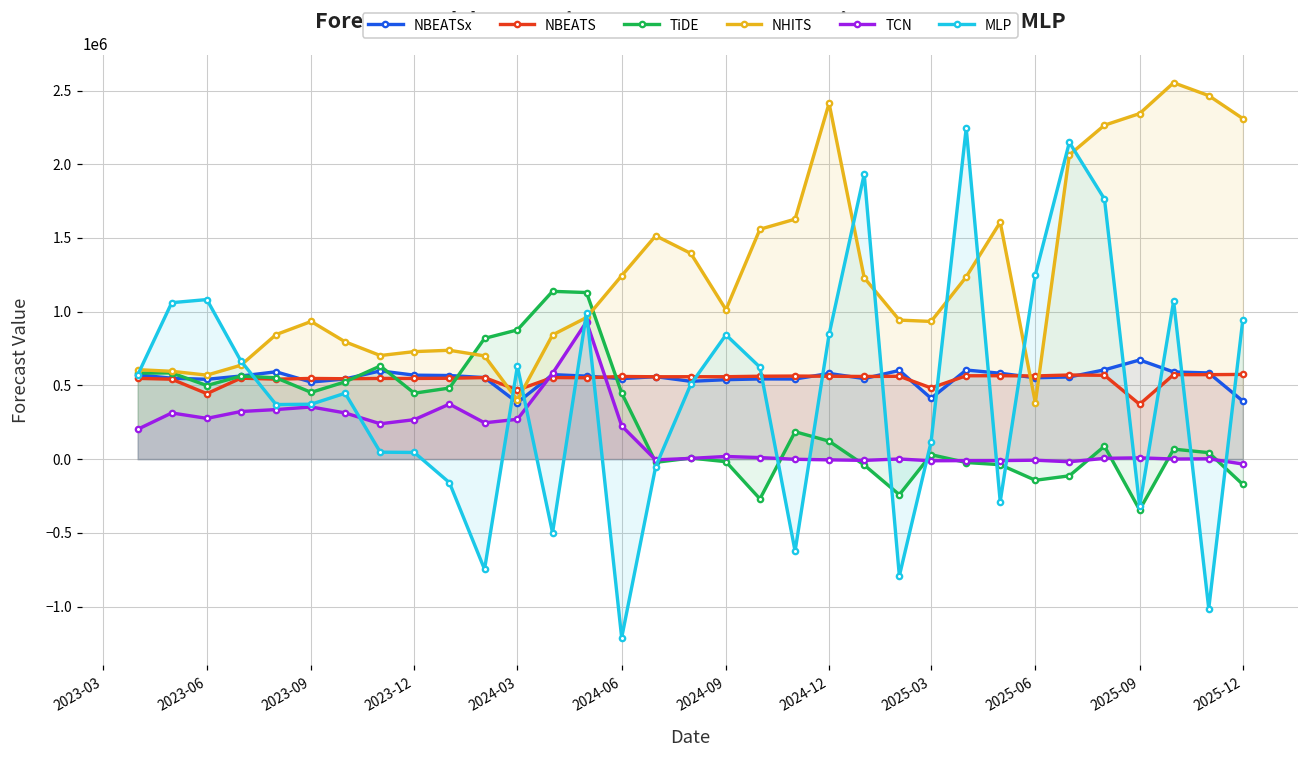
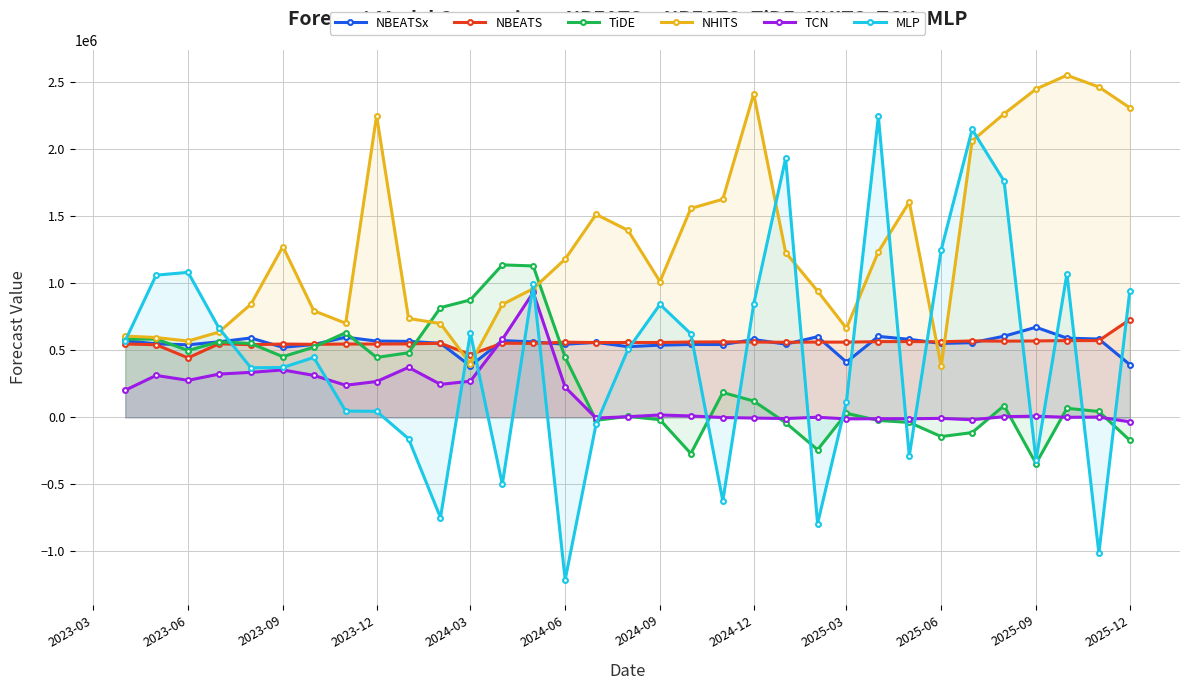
NHITS, 2023-09: 930000 -> 1270000
NHITS, 2023-12: 730000 -> 2250000
NHITS, 2024-06: 1240000 -> 1180000
NBEATS, 2025-03: 480000 -> 560000
NHITS, 2025-03: 930000 -> 670000
NBEATS, 2025-09: 370000 -> 570000
NHITS, 2025-09: 2340000 -> 2450000
NBEATS, 2025-12: 570000 -> 730000
